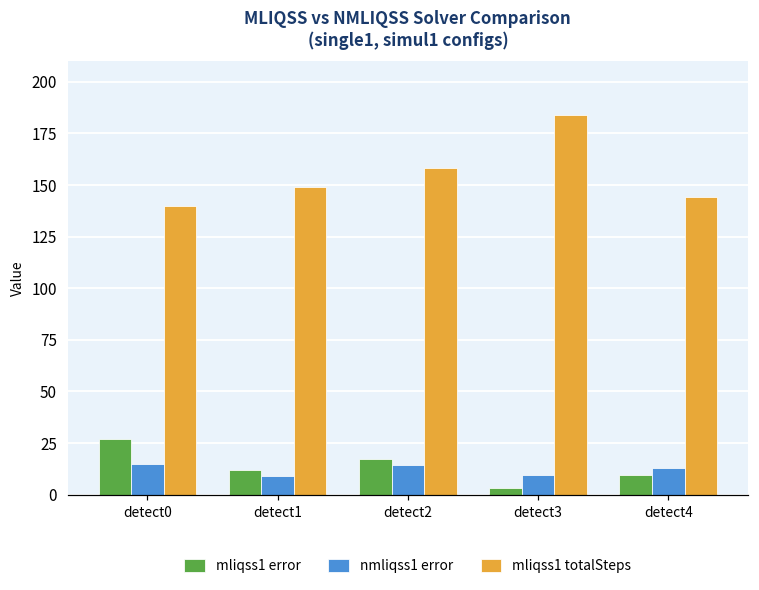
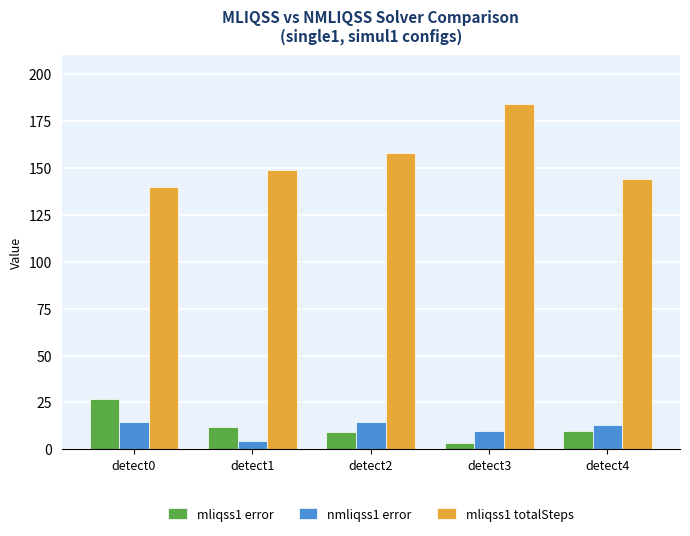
nmliqss1 error, detect1: 9 -> 5
mliqss1 error, detect2: 17 -> 9
